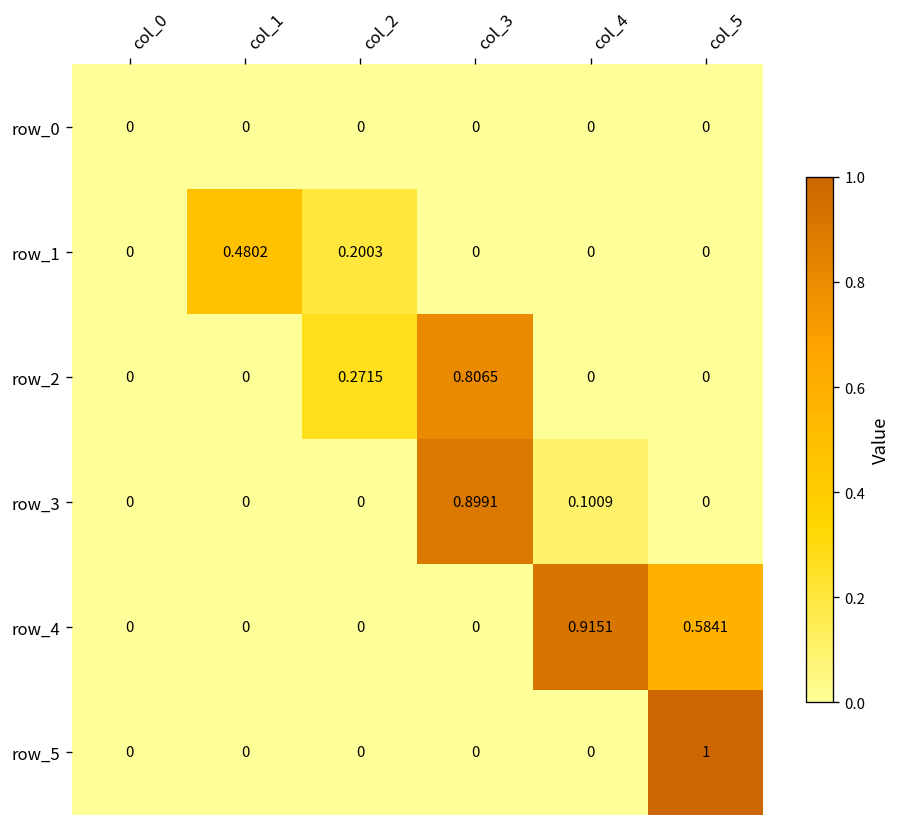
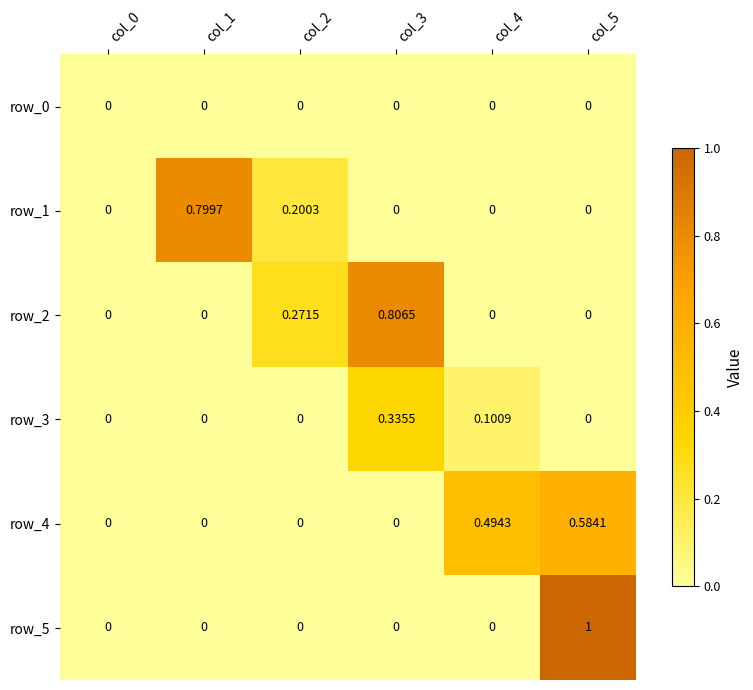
row_1, col_1: 0.4802 -> 0.7997
row_3, col_3: 0.8991 -> 0.3355
row_4, col_4: 0.9151 -> 0.4943
